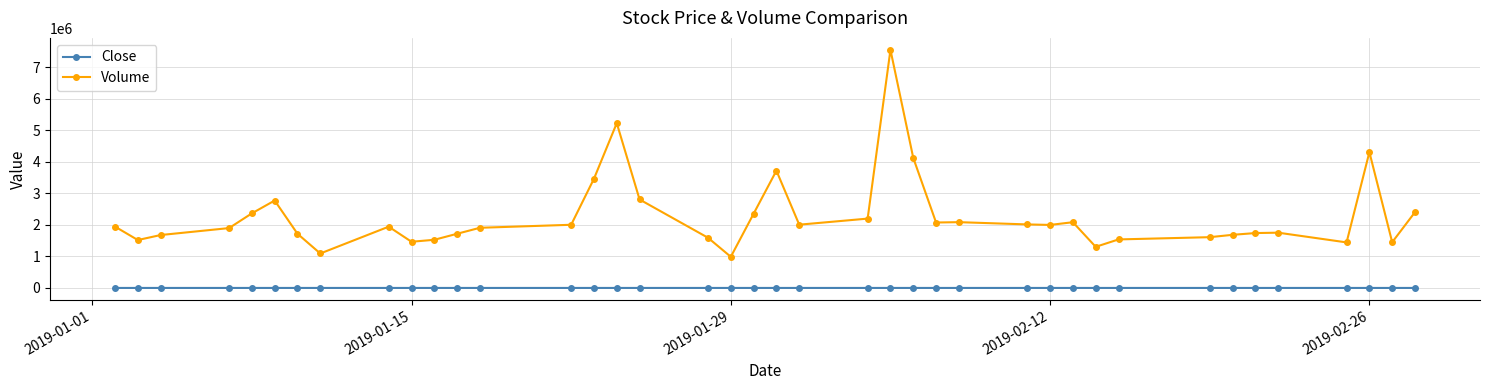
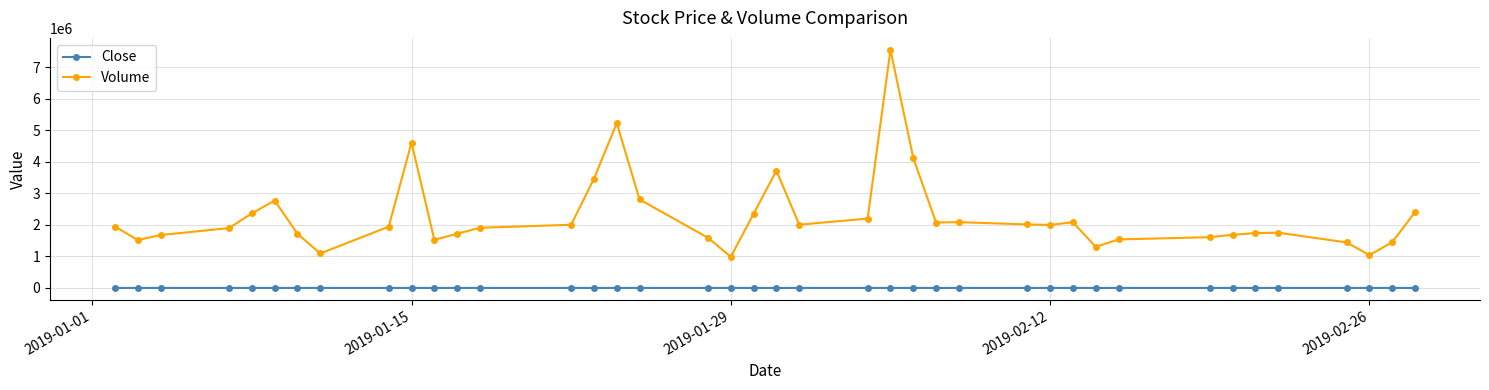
Volume, 2019-01-15: 1500000 -> 4600000
Volume, 2019-02-26: 4300000 -> 1000000
